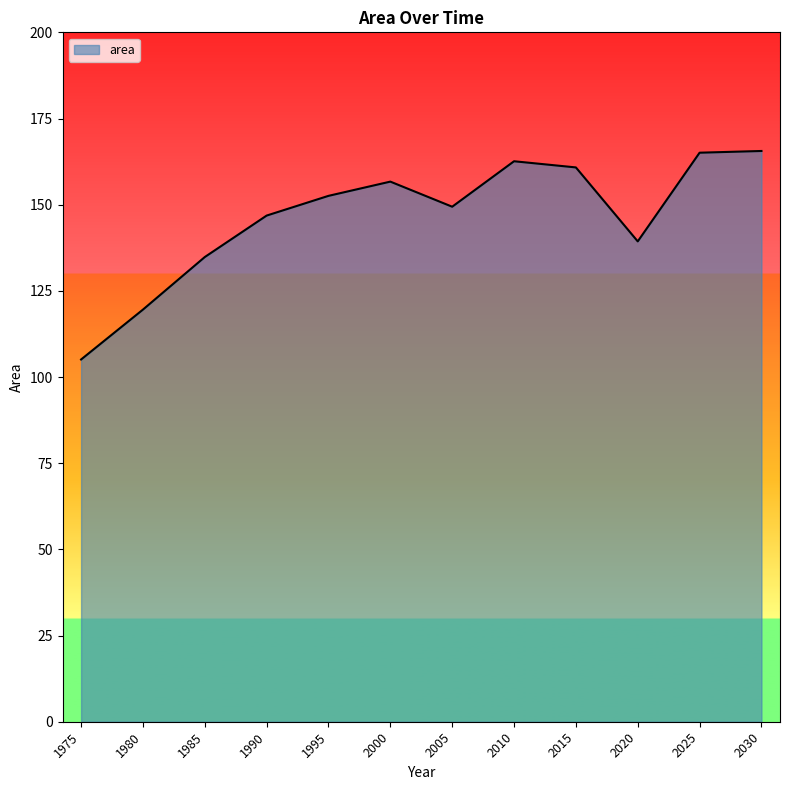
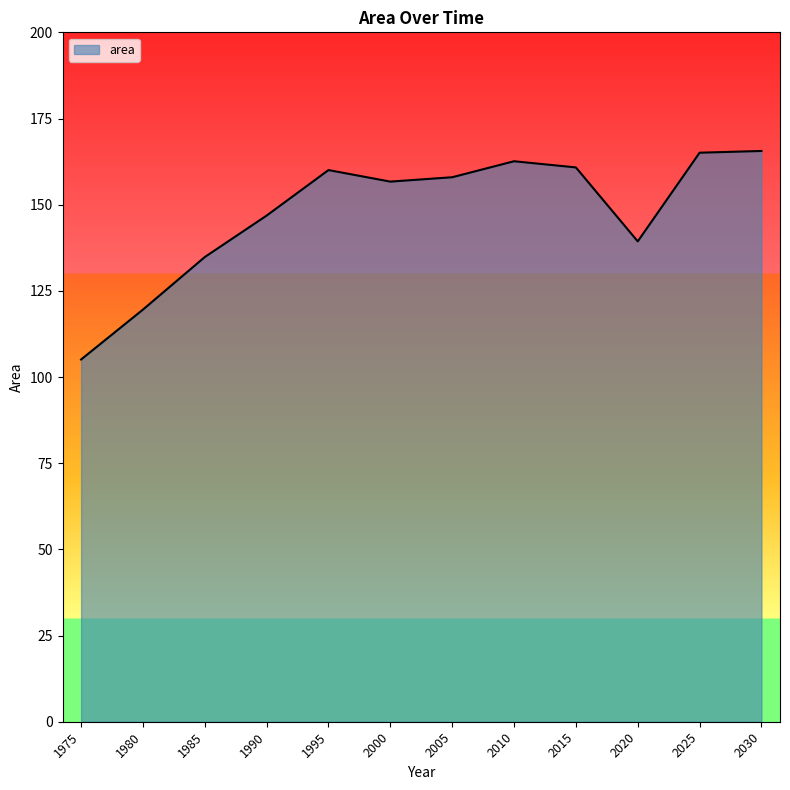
1995: 153 -> 160
2005: 149 -> 158
